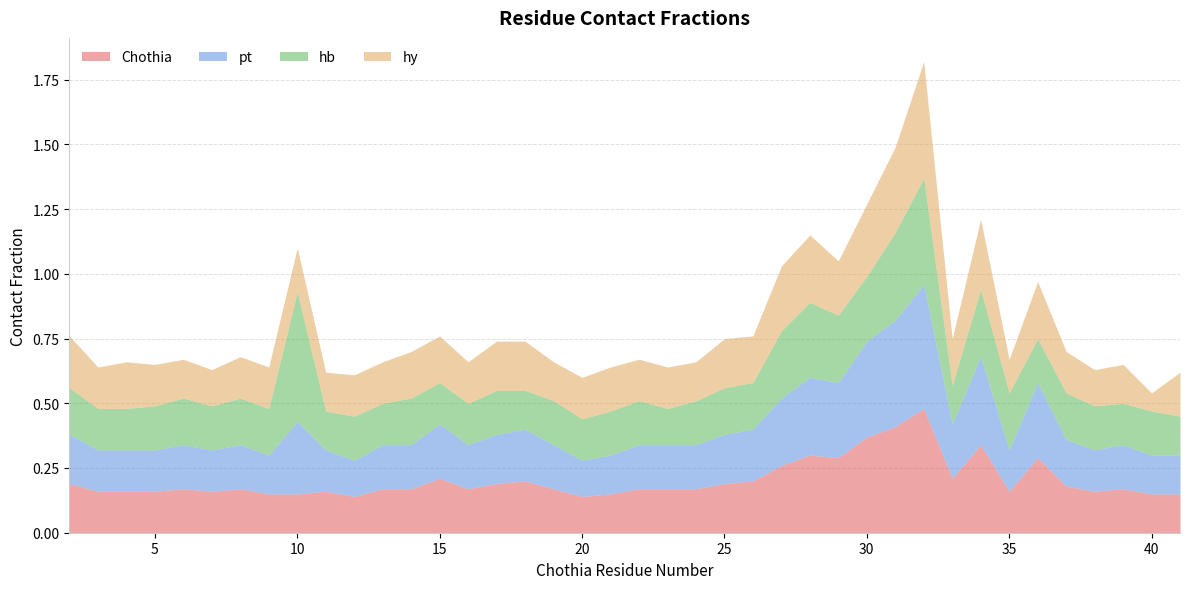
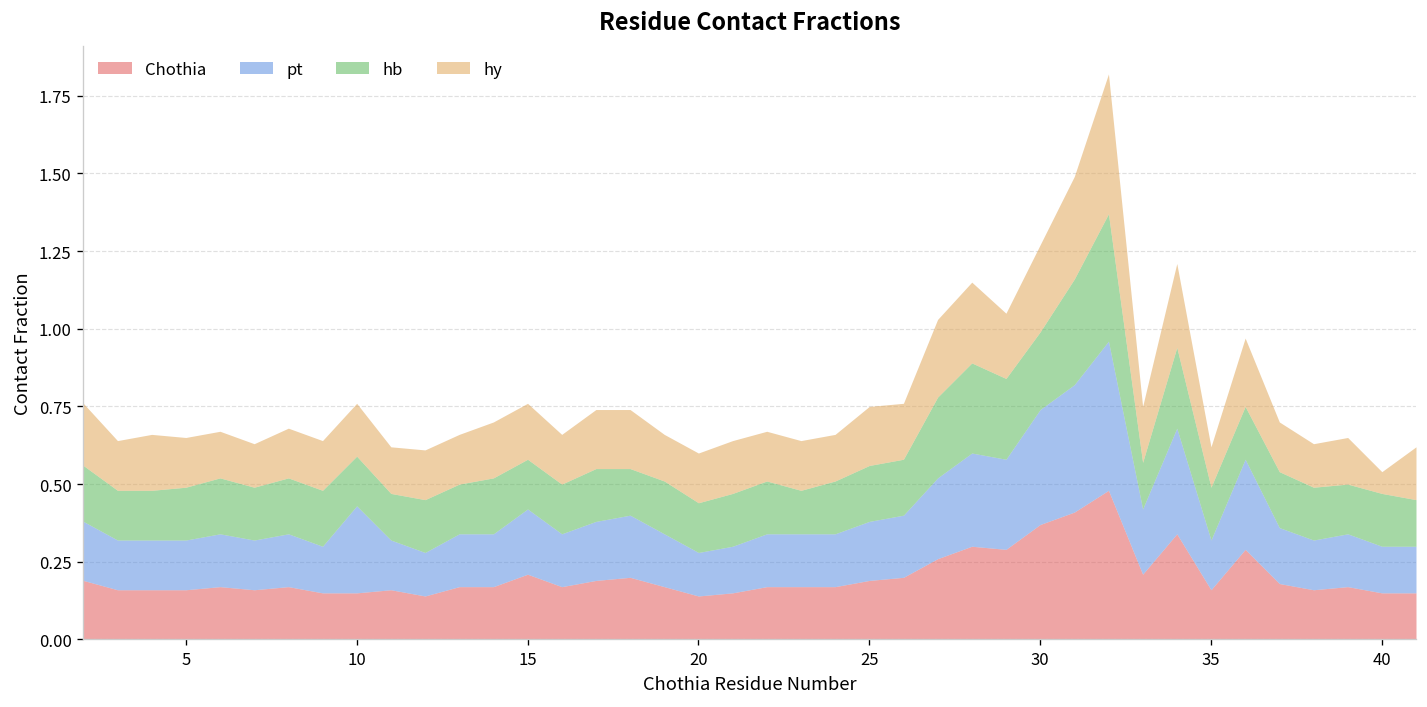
hb, 10: 0.50 -> 0.16
hb, 35: 0.22 -> 0.17
